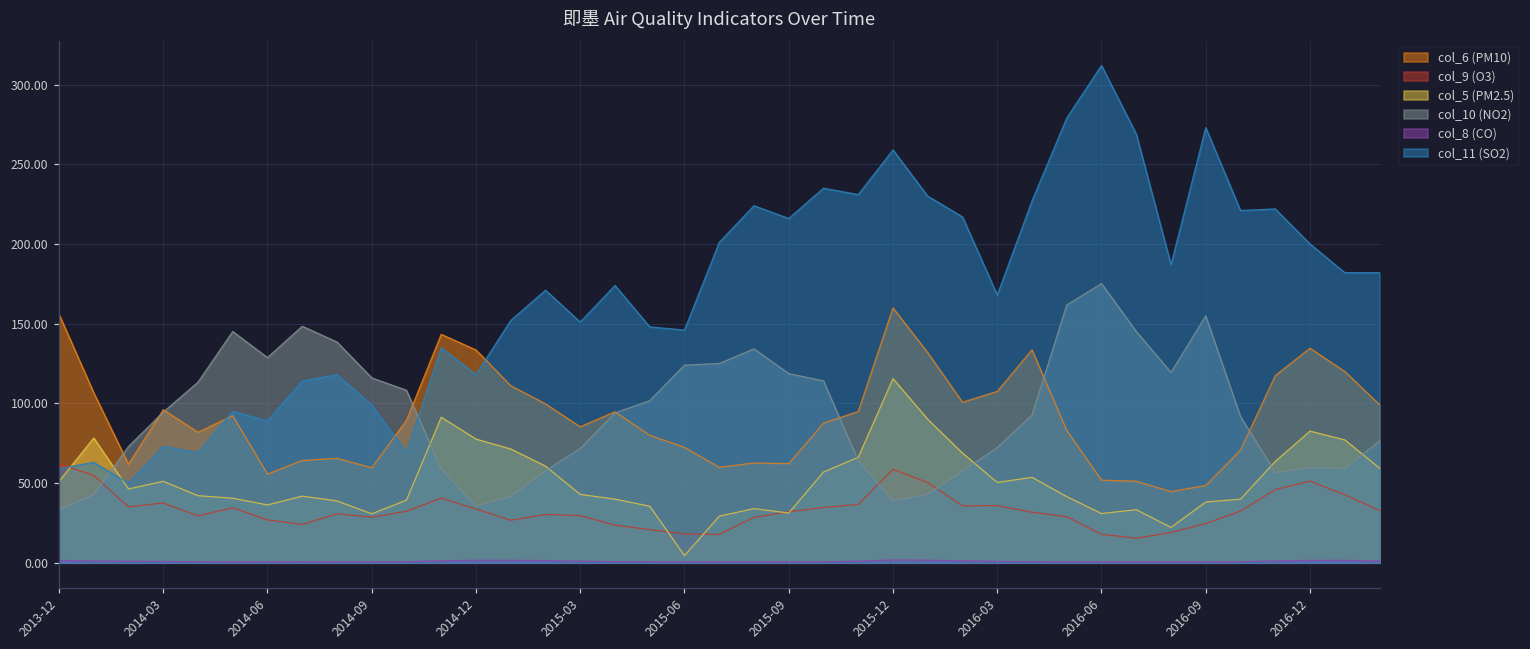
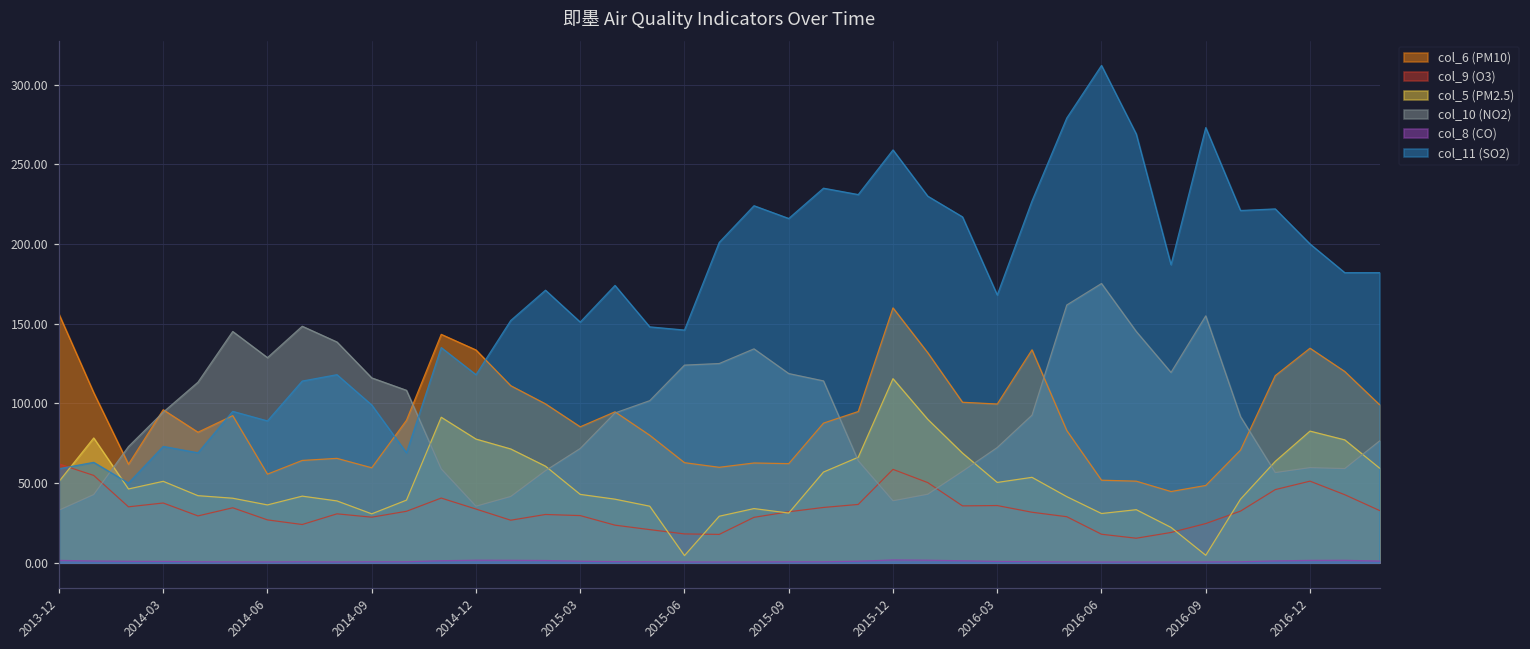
col_6 (PM10), 2015-06: 72 -> 63
col_6 (PM10), 2016-03: 108 -> 100
col_5 (PM2.5), 2016-09: 38 -> 5
